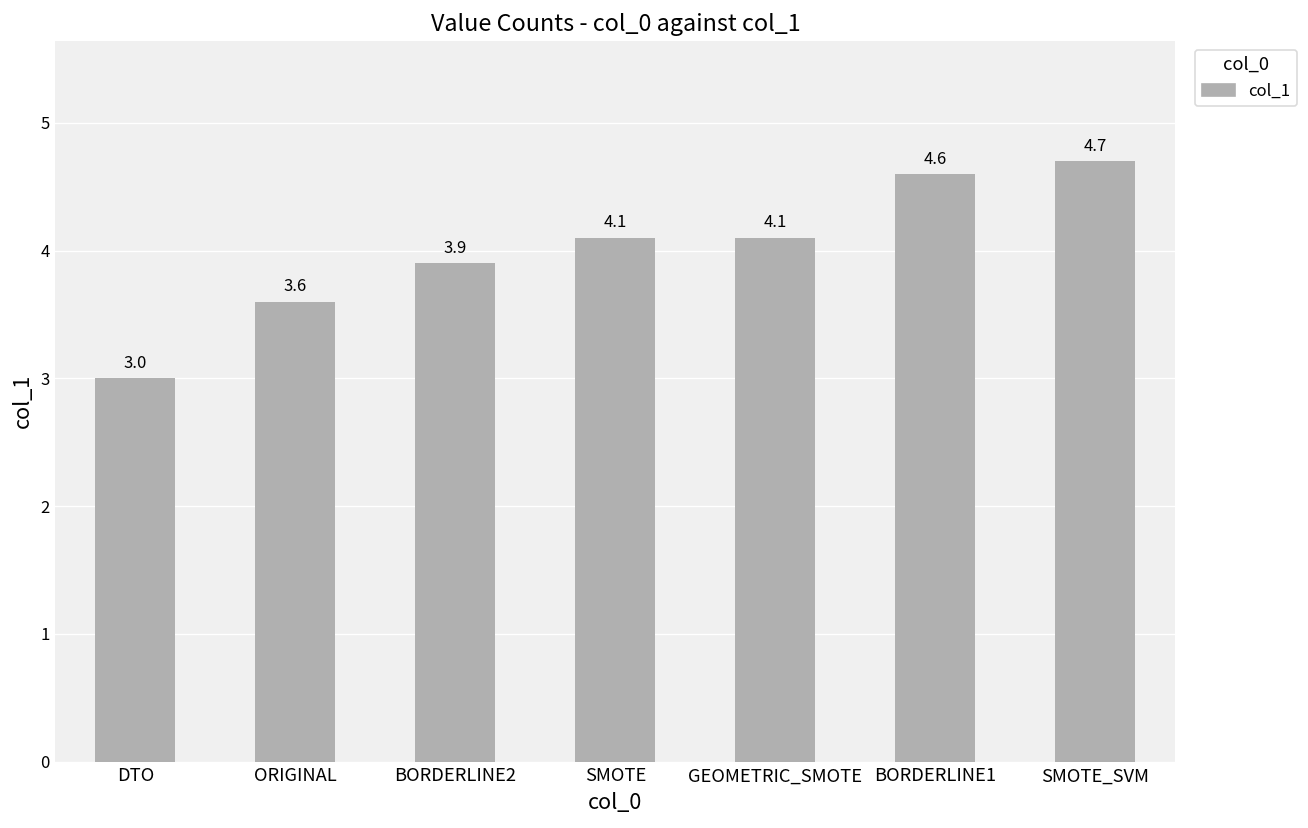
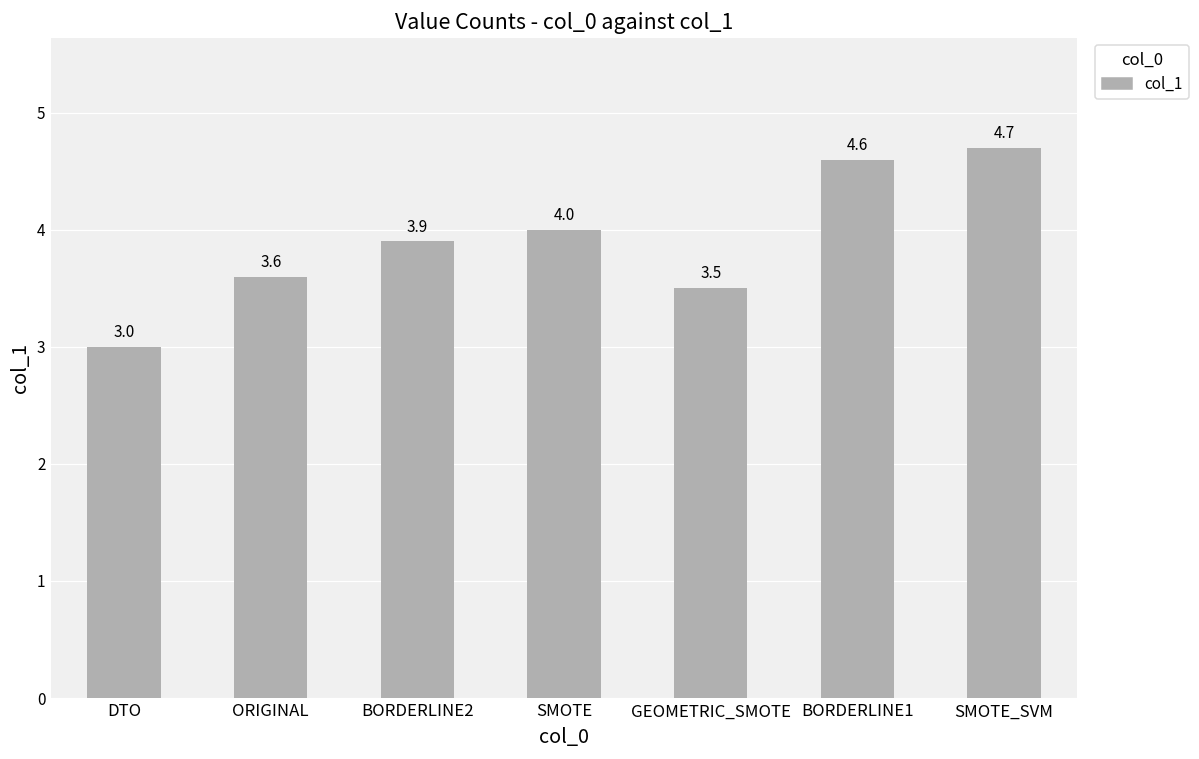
SMOTE: 4.1 -> 4.0
GEOMETRIC_SMOTE: 4.1 -> 3.5
